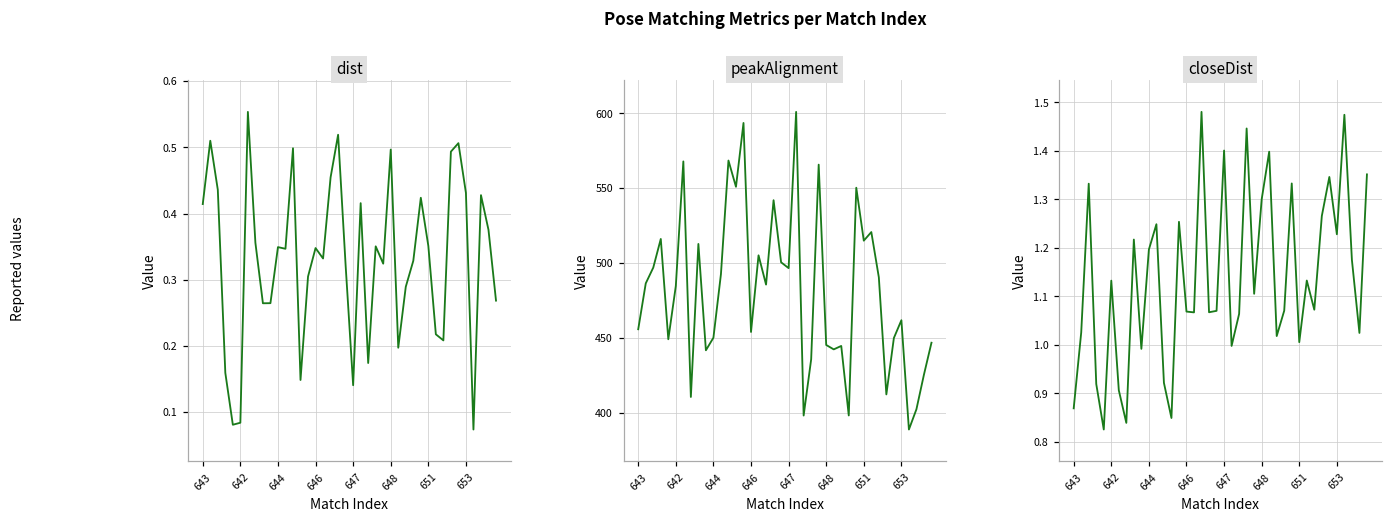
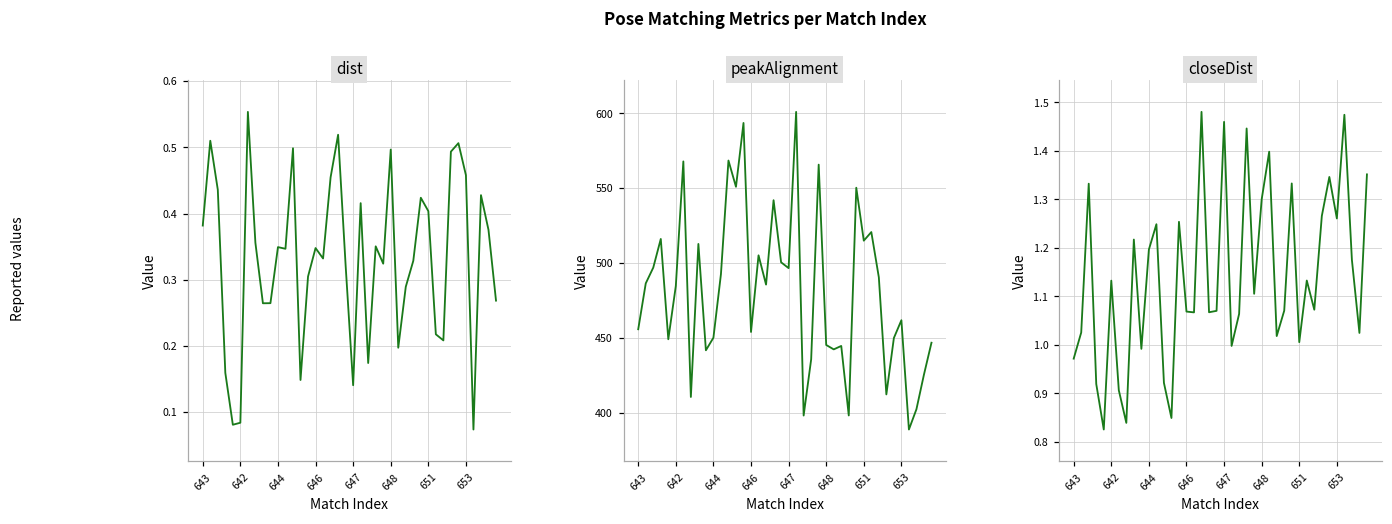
dist, 643: 0.41 -> 0.38
dist, 651: 0.35 -> 0.40
dist, 653: 0.43 -> 0.46
closeDist, 643: 0.87 -> 0.97
closeDist, 647: 1.40 -> 1.46
closeDist, 653: 1.23 -> 1.26
